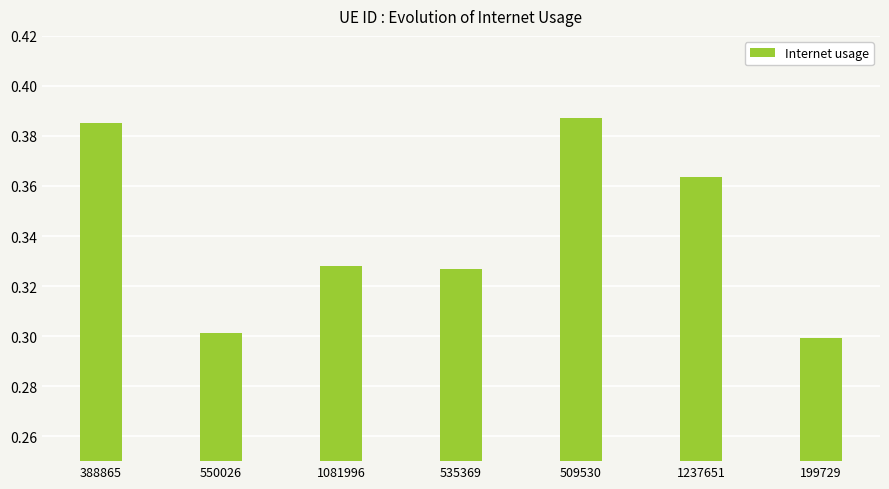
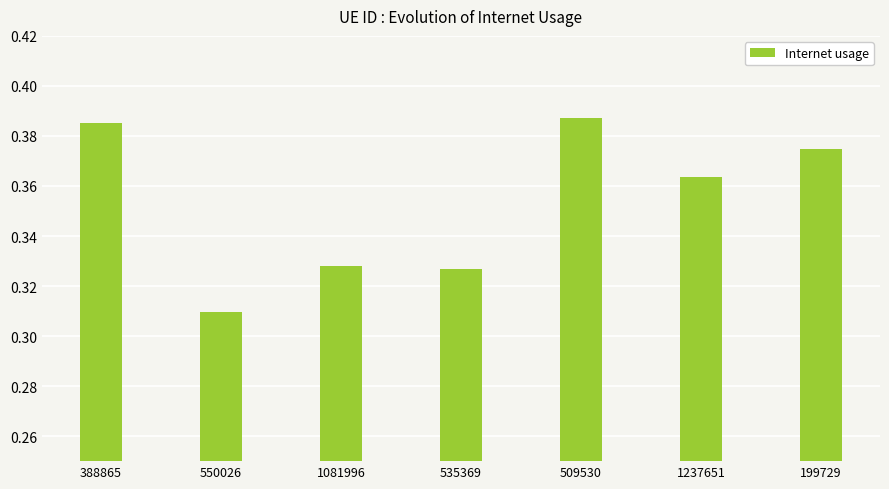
550026: 0.301 -> 0.309
199729: 0.299 -> 0.375
